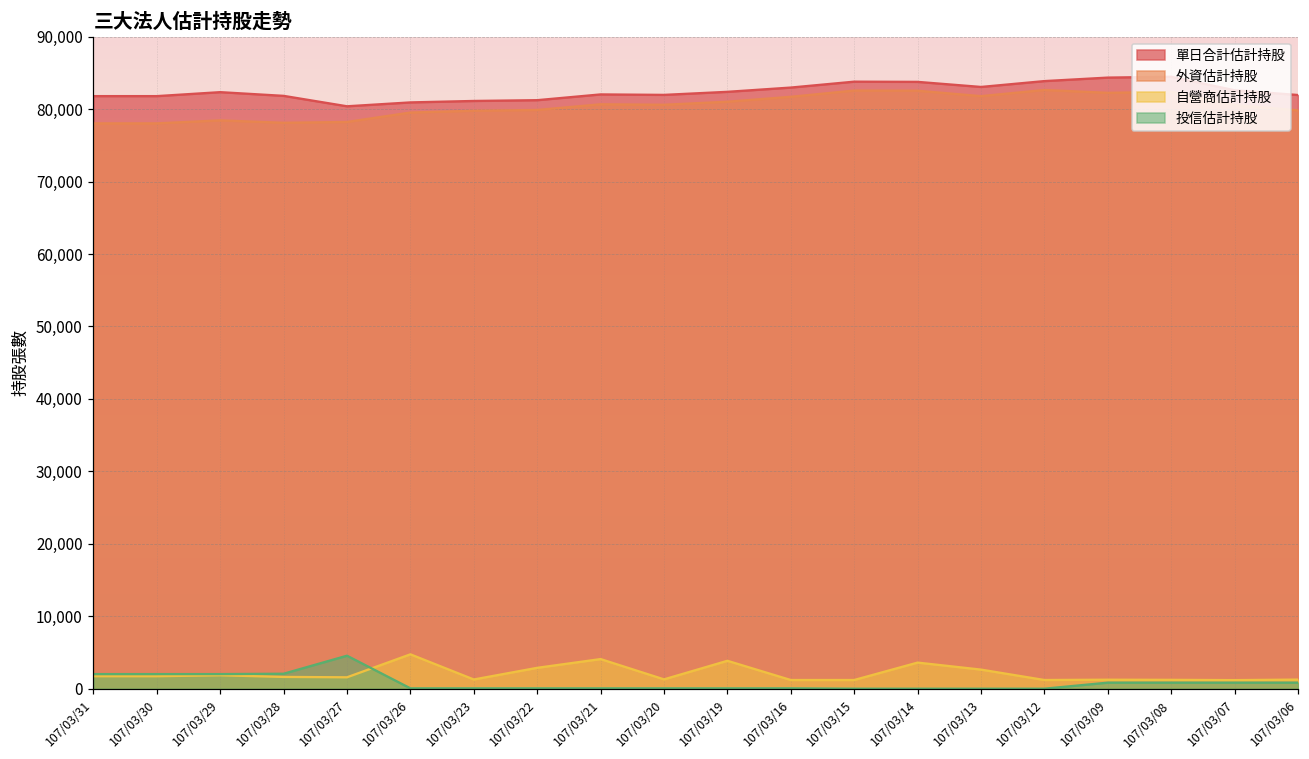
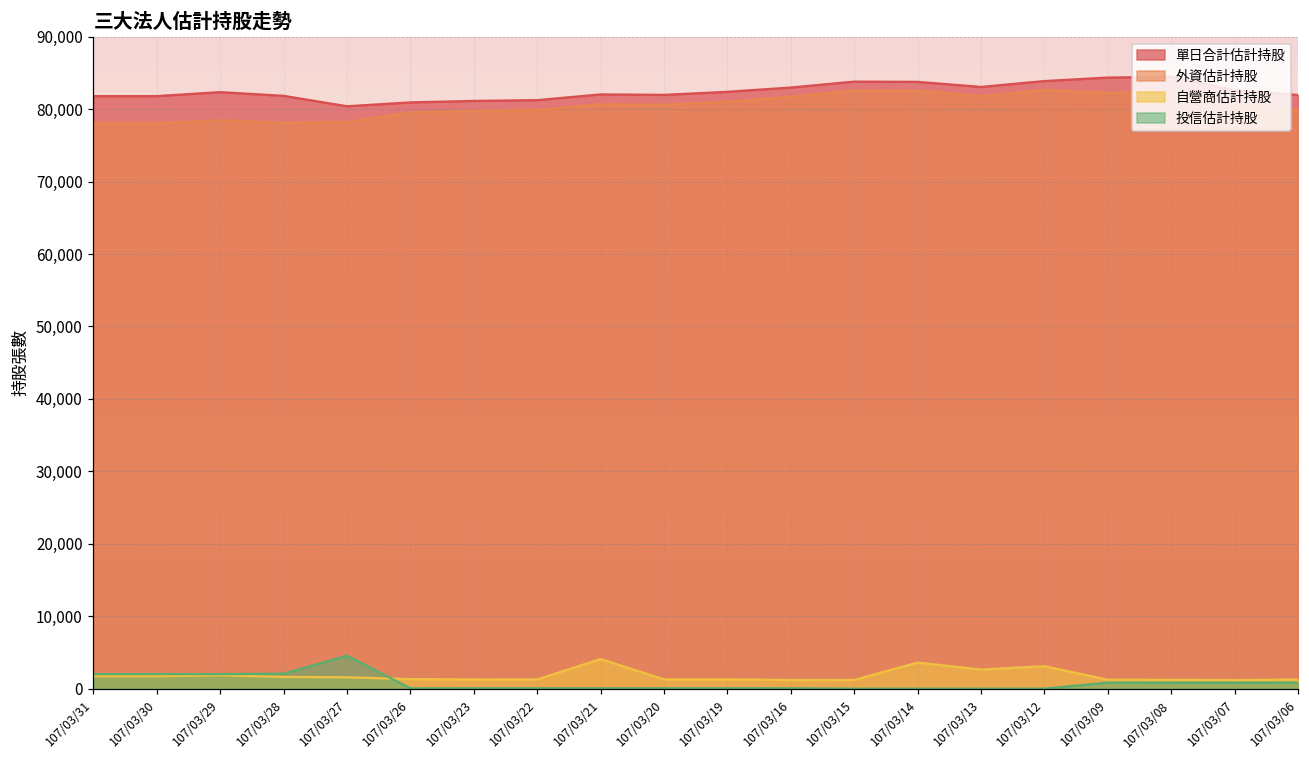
自營商估計持股, 107/03/26: 5,000 -> 1,000
自營商估計持股, 107/03/22: 3,000 -> 1,000
自營商估計持股, 107/03/19: 4,000 -> 1,000
自營商估計持股, 107/03/12: 1,000 -> 3,000
